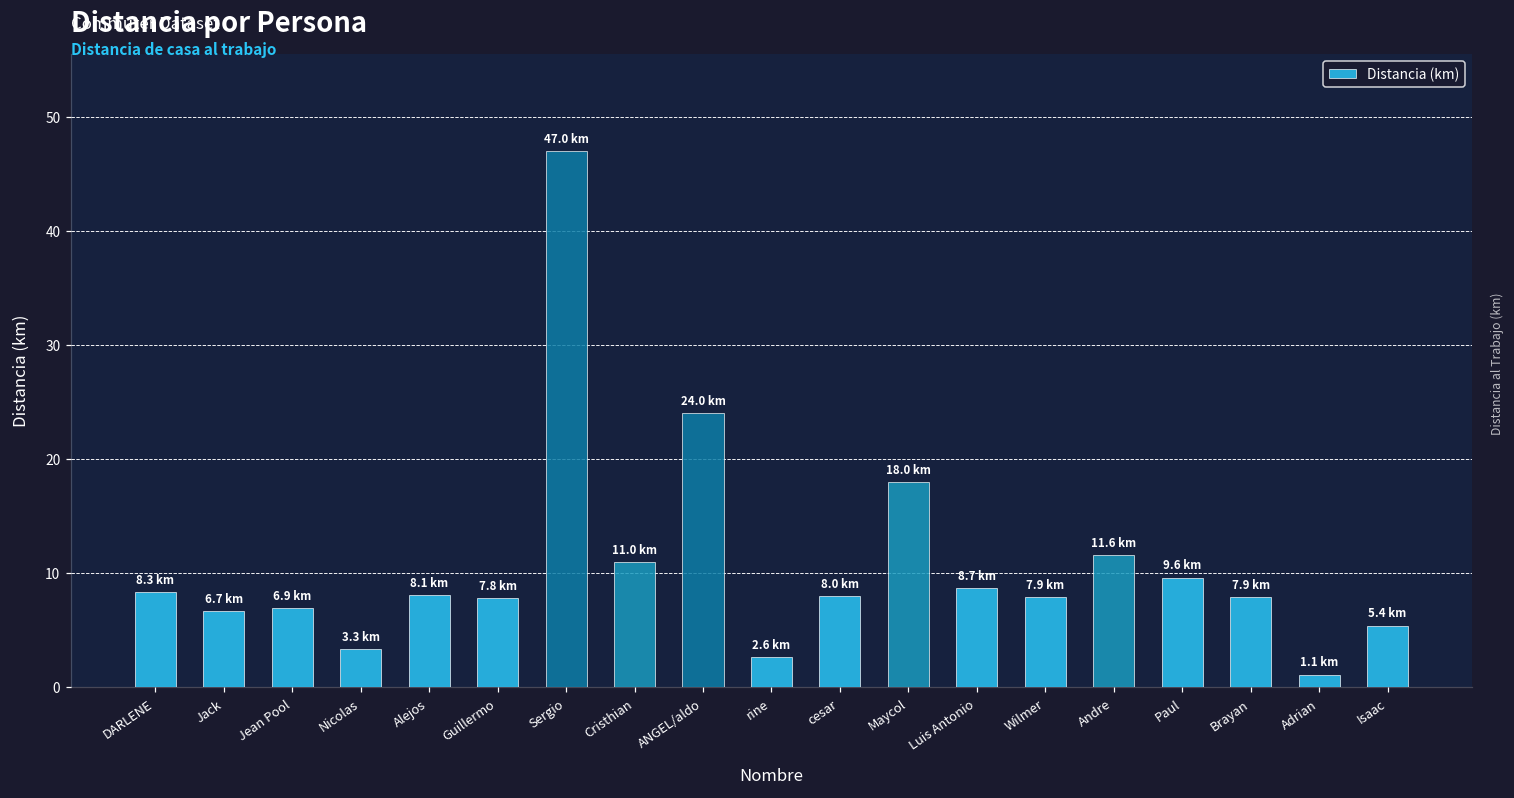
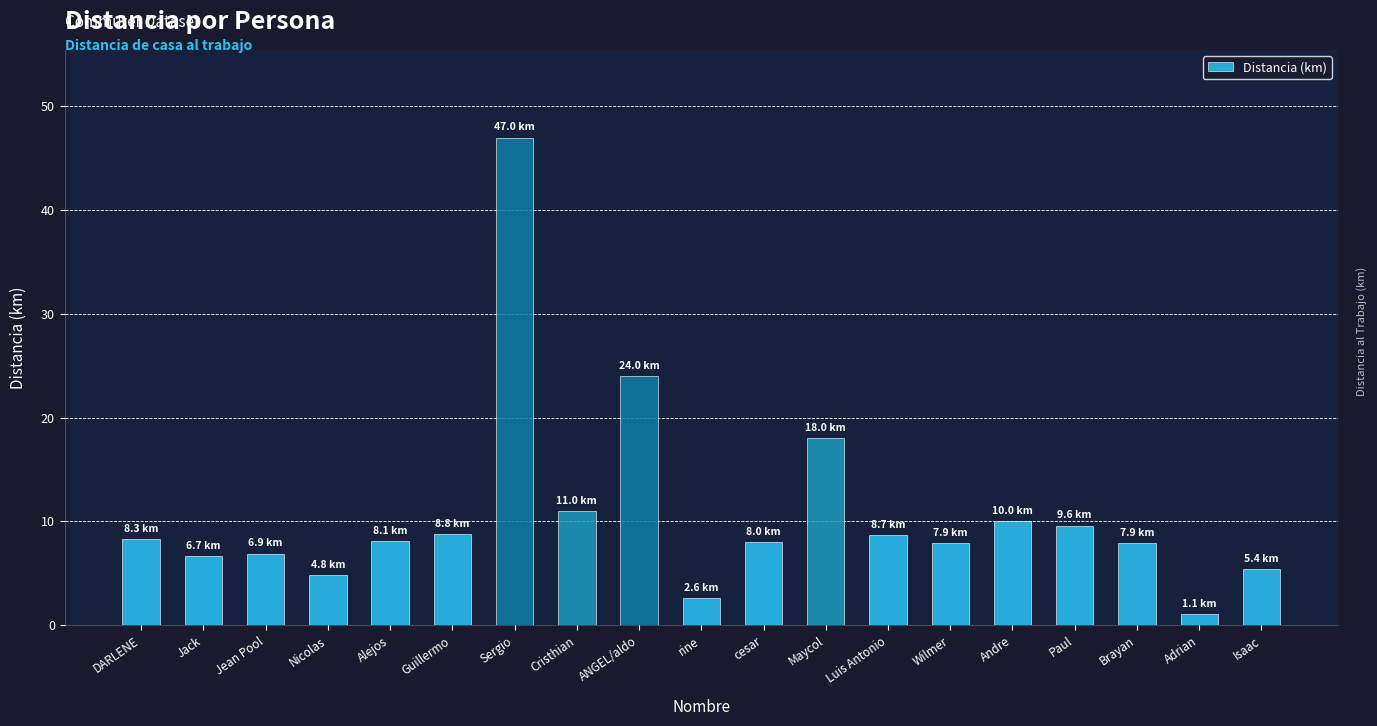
Nicolas: 3.3 -> 4.8
Guillermo: 7.8 -> 8.8
Andre: 11.6 -> 10.0
